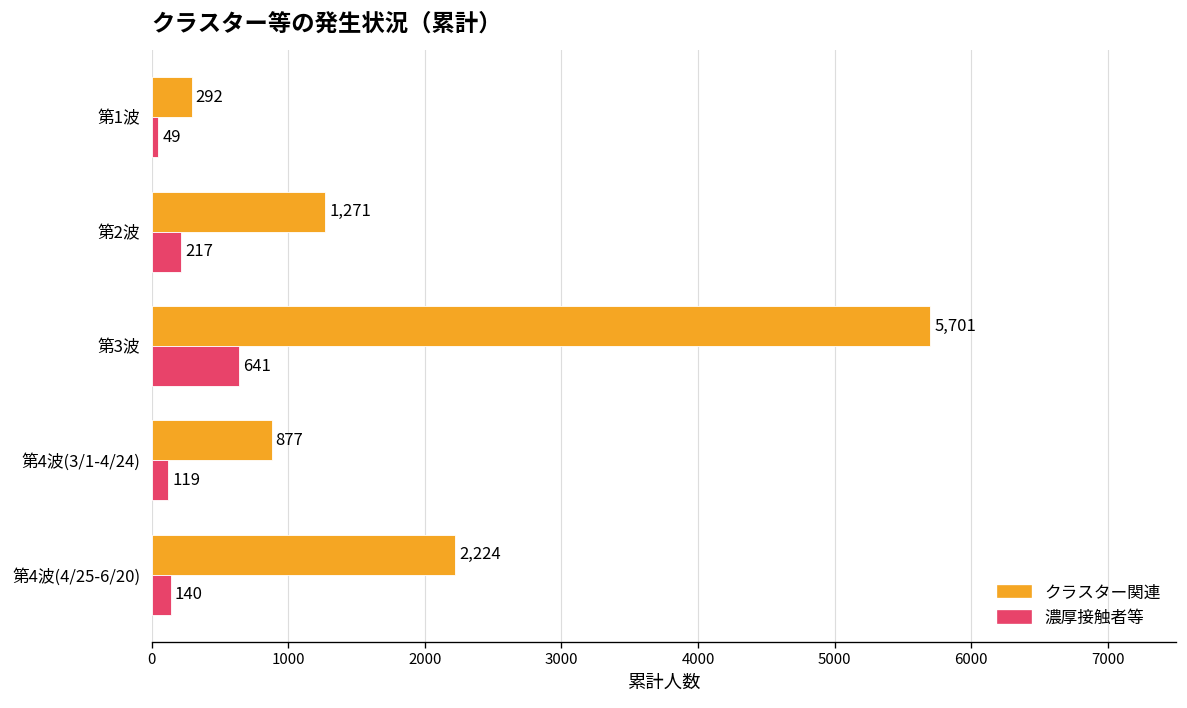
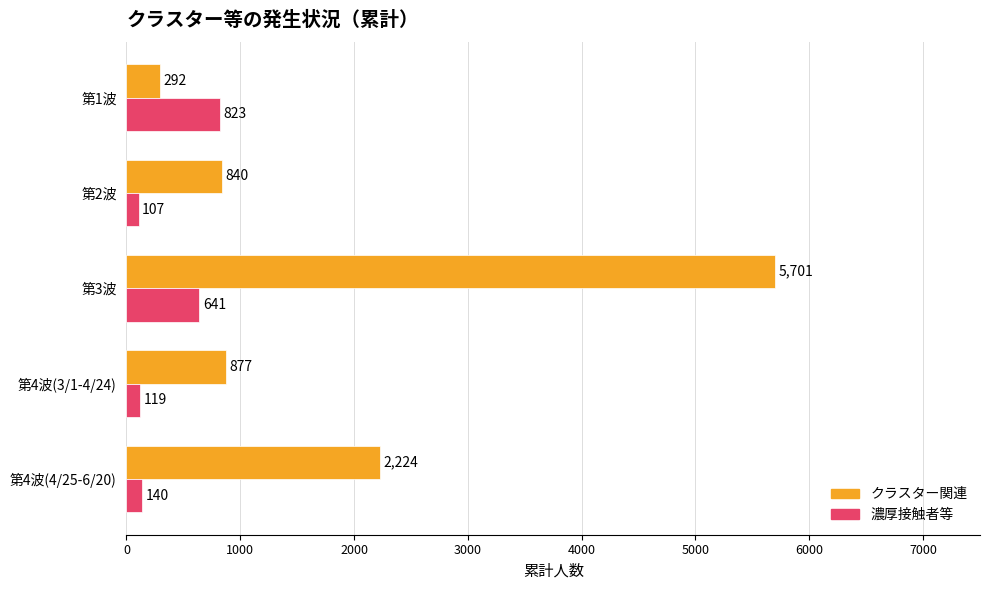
濃厚接触者等, 第1波: 49 -> 823
クラスター関連, 第2波: 1,271 -> 840
濃厚接触者等, 第2波: 217 -> 107
